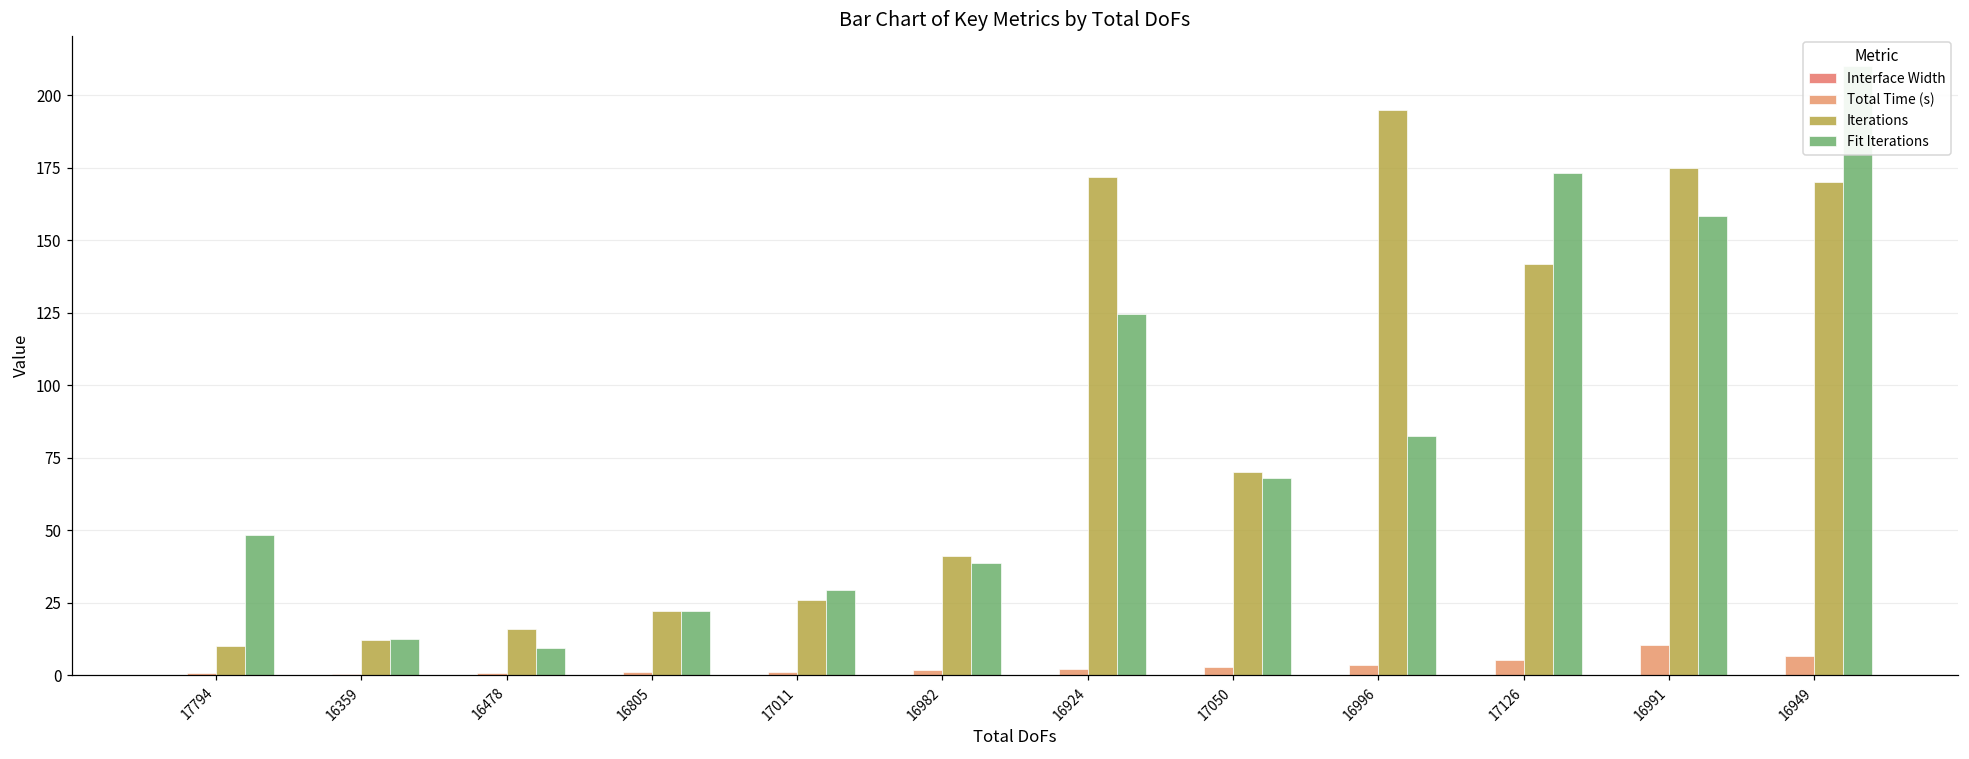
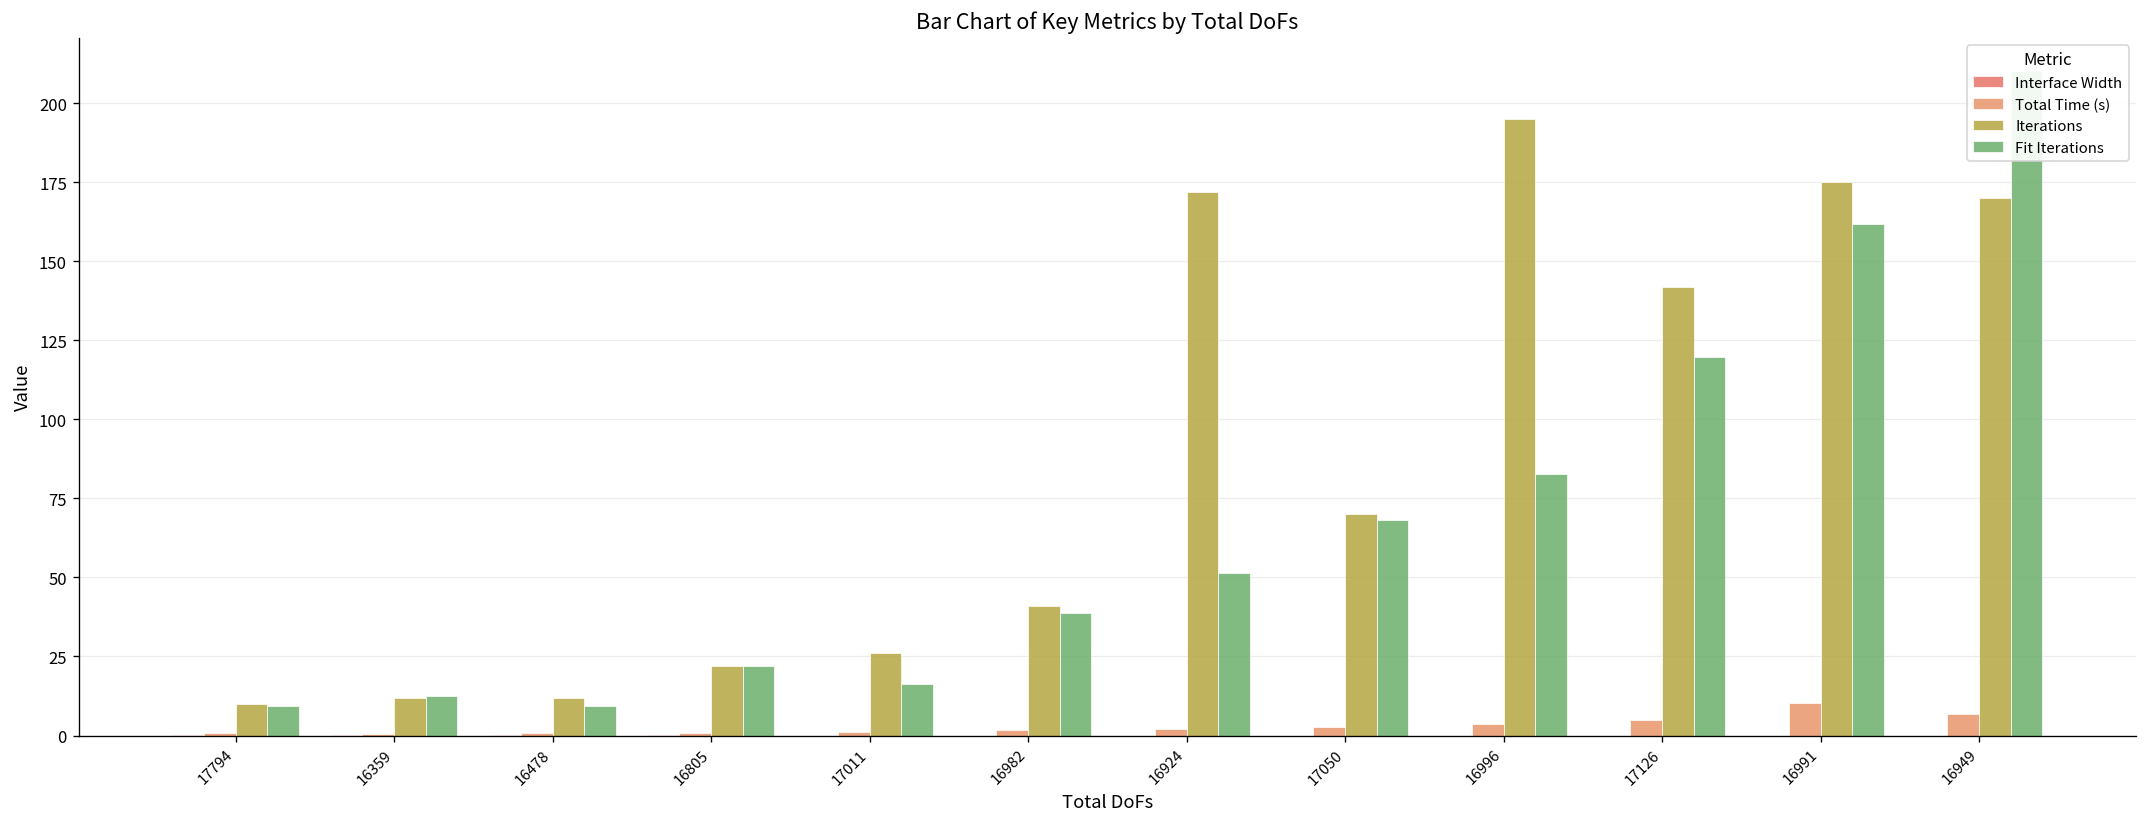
Fit Iterations, 17794: 48 -> 9
Iterations, 16478: 16 -> 12
Fit Iterations, 17011: 29 -> 16
Fit Iterations, 16924: 125 -> 51
Fit Iterations, 17126: 173 -> 120
Fit Iterations, 16991: 159 -> 162
